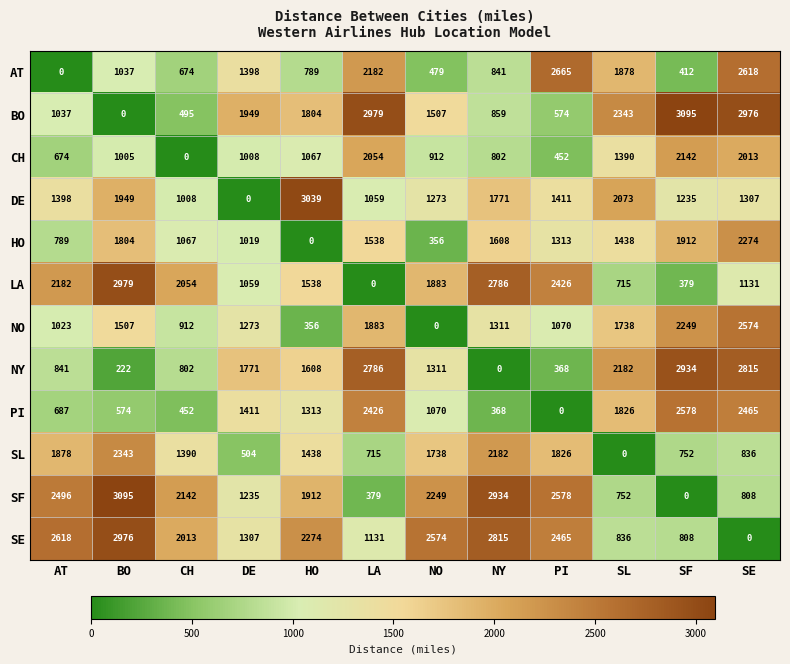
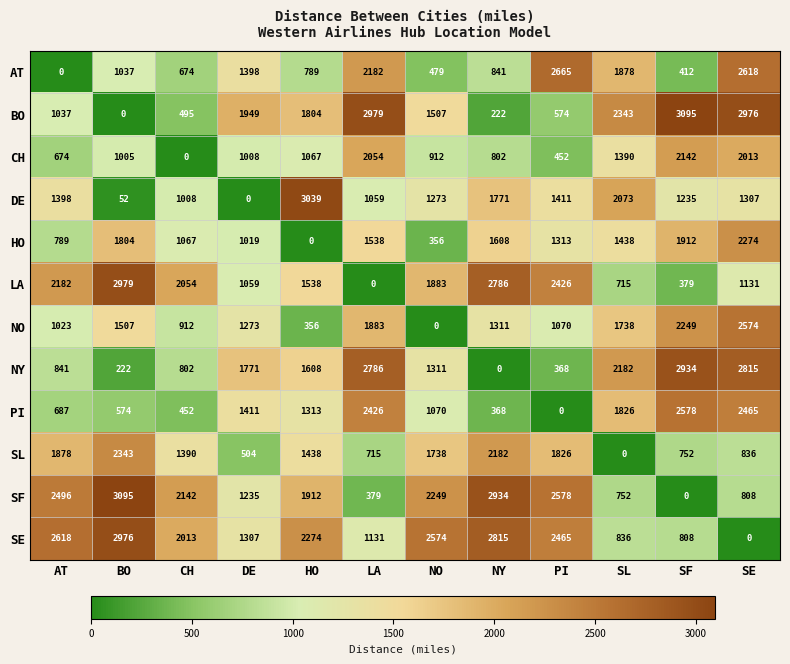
BO, NY: 859 -> 222
DE, BO: 1949 -> 52
